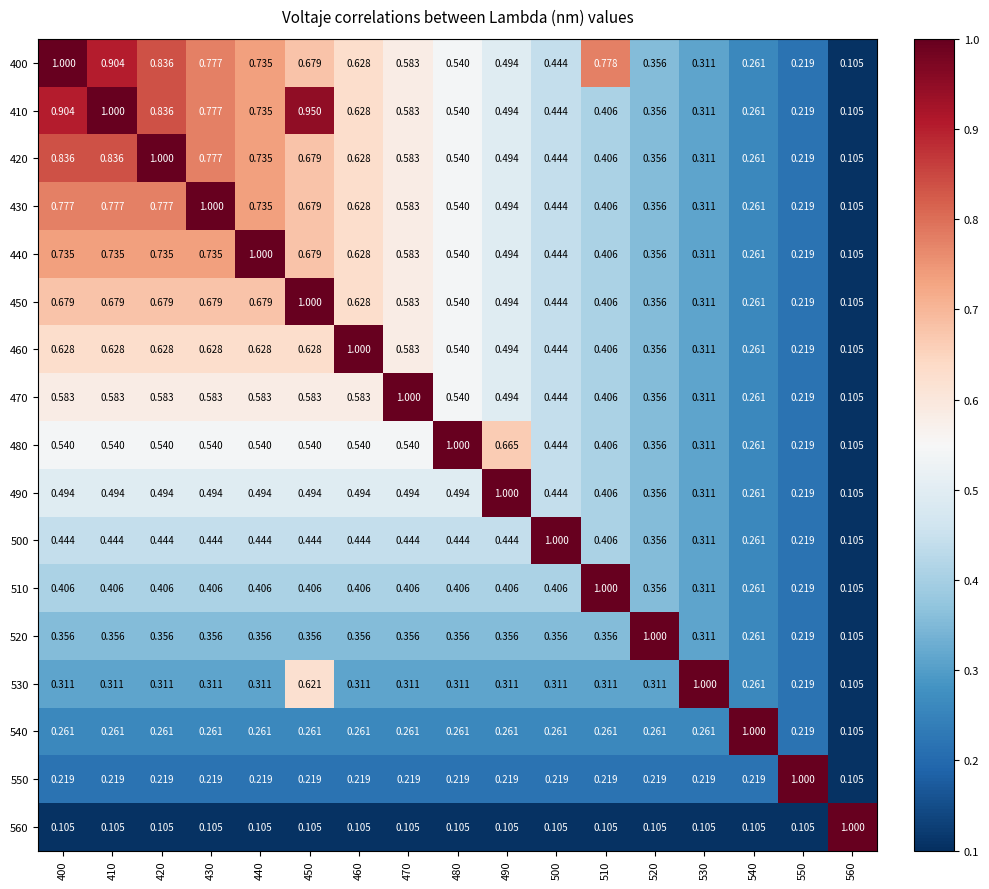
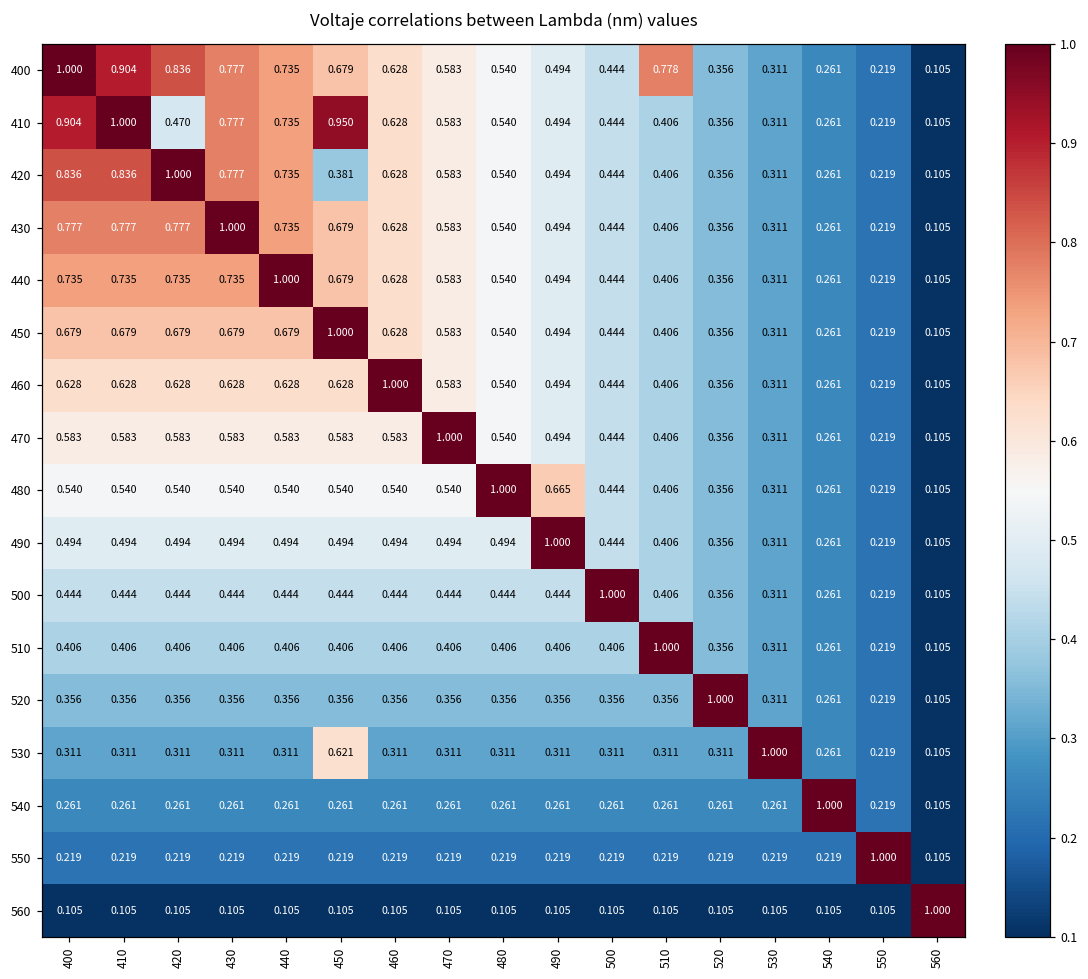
410, 420: 0.836 -> 0.470
420, 450: 0.679 -> 0.381
